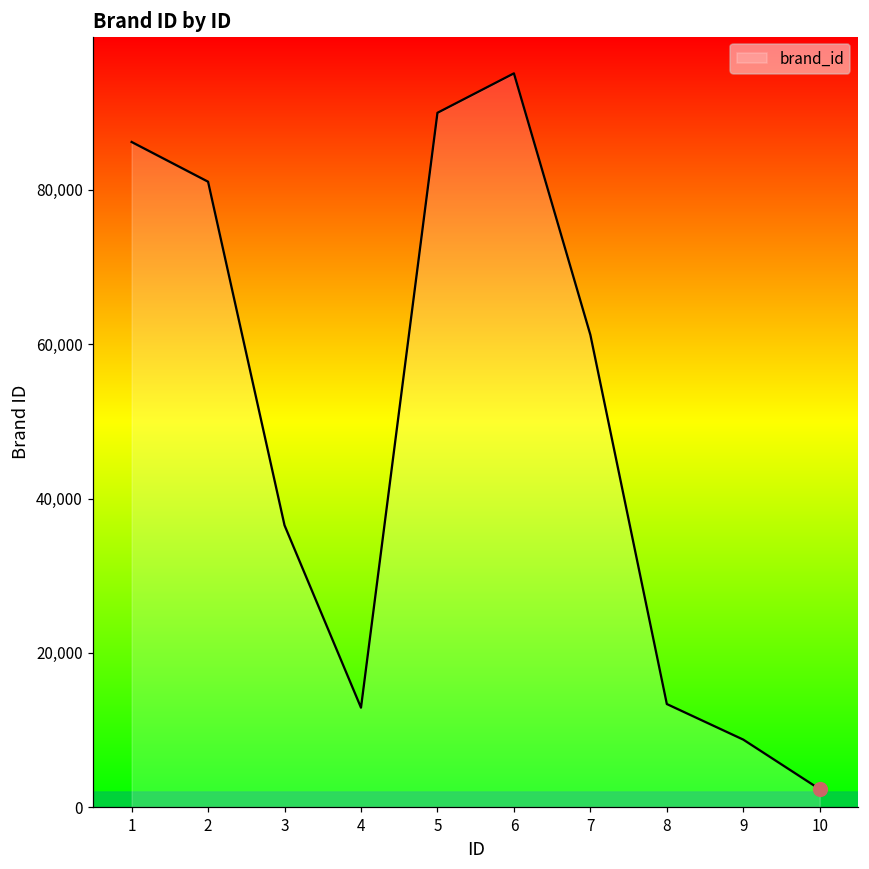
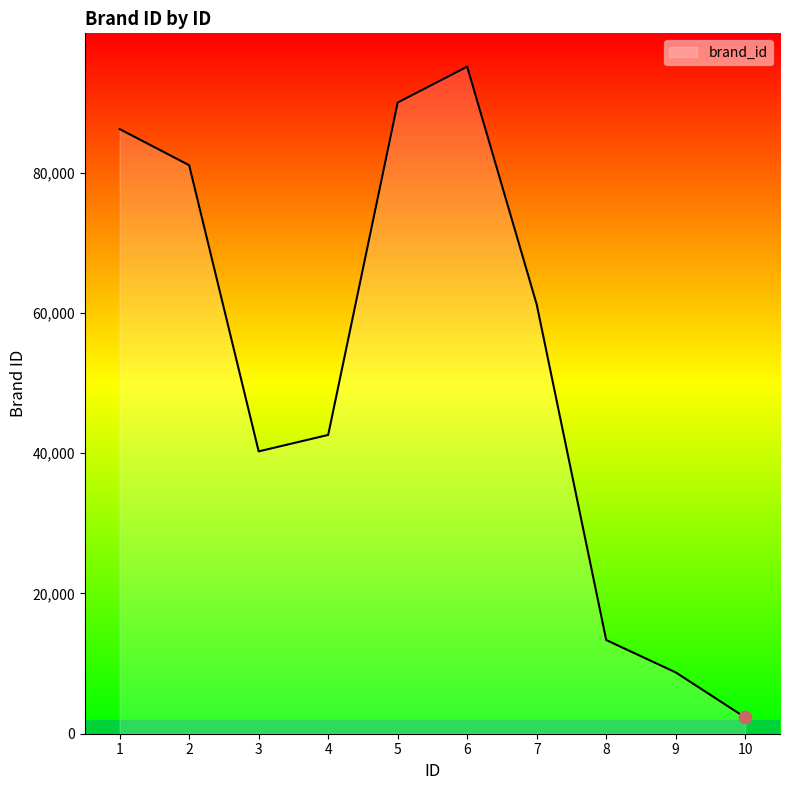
brand_id, 3: 37,000 -> 40,000
brand_id, 4: 13,000 -> 43,000
